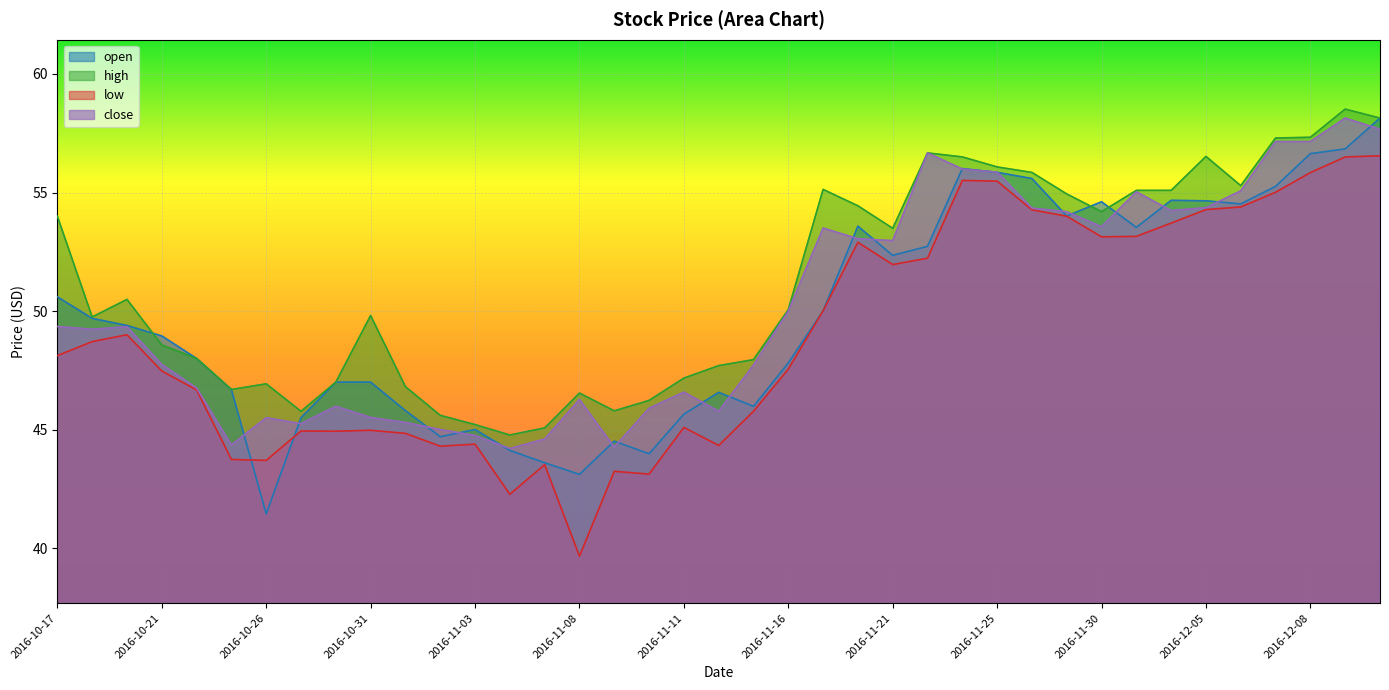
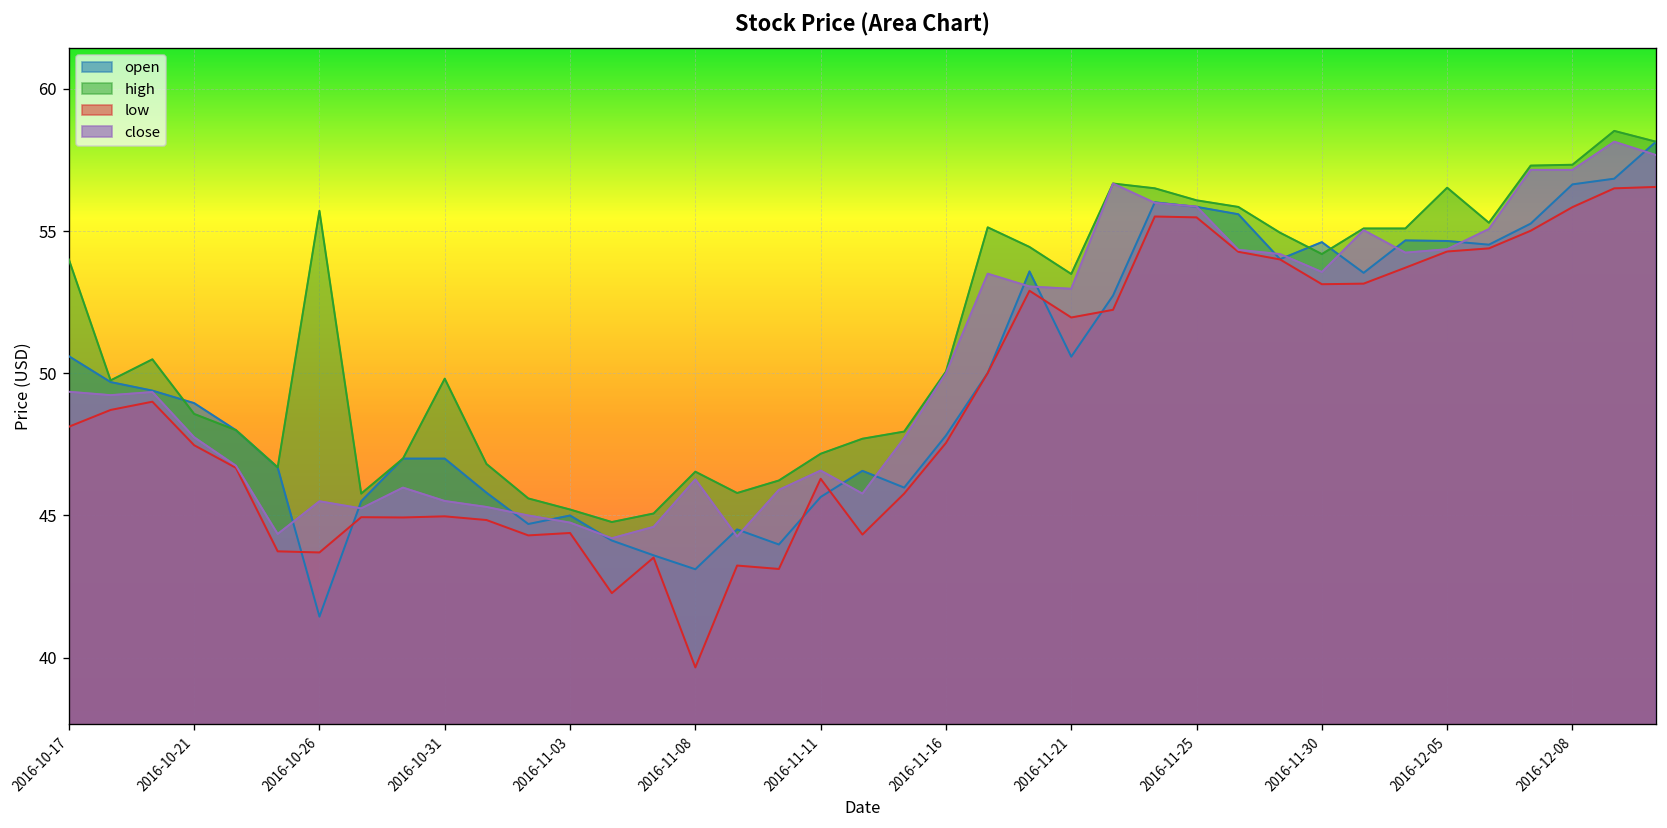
high, 2016-10-26: 46.9 -> 55.7
low, 2016-11-11: 45.1 -> 46.3
open, 2016-11-21: 52.3 -> 50.6
